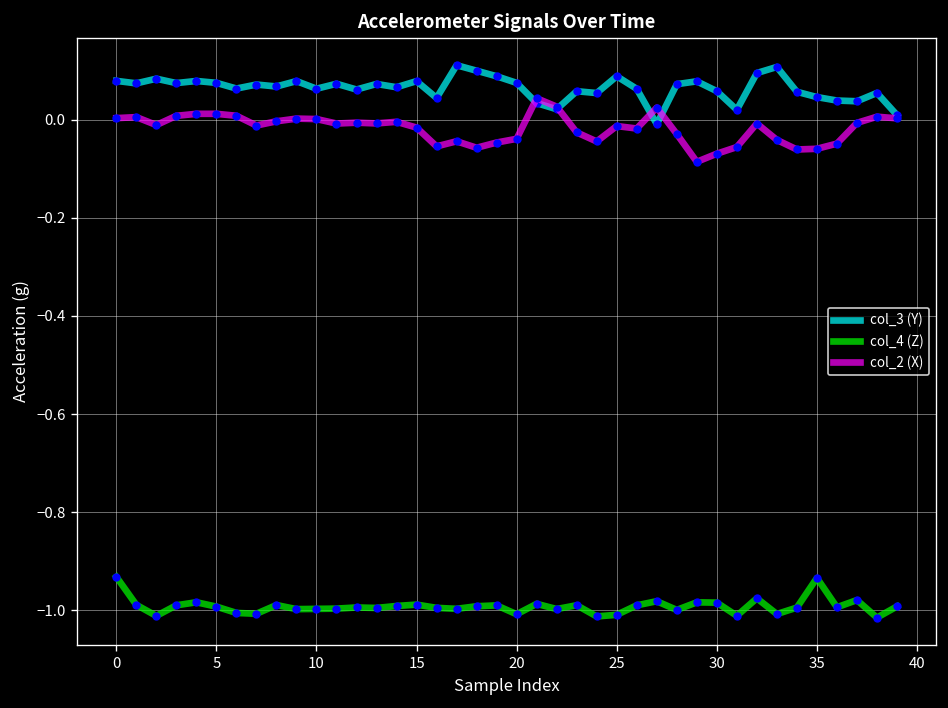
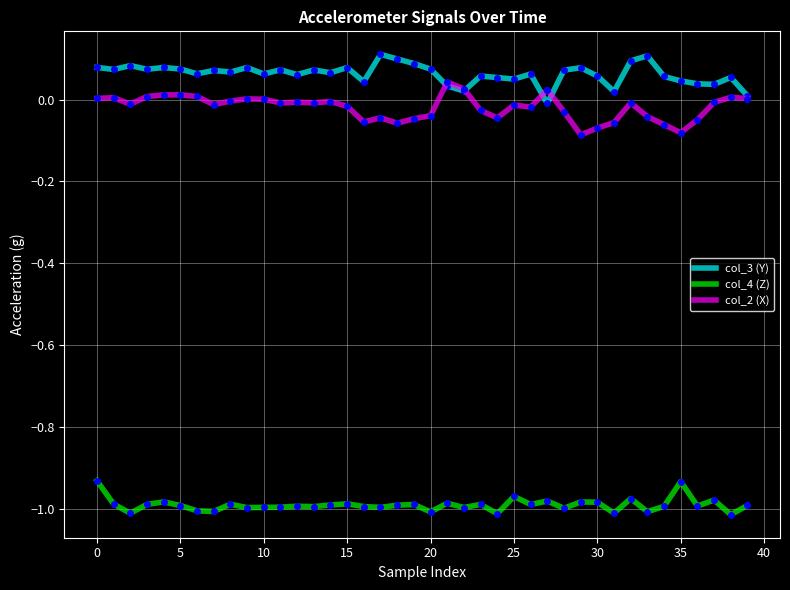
col_3 (Y), 25: 0.09 -> 0.05
col_4 (Z), 25: -1.01 -> -0.97
col_2 (X), 35: -0.06 -> -0.08
